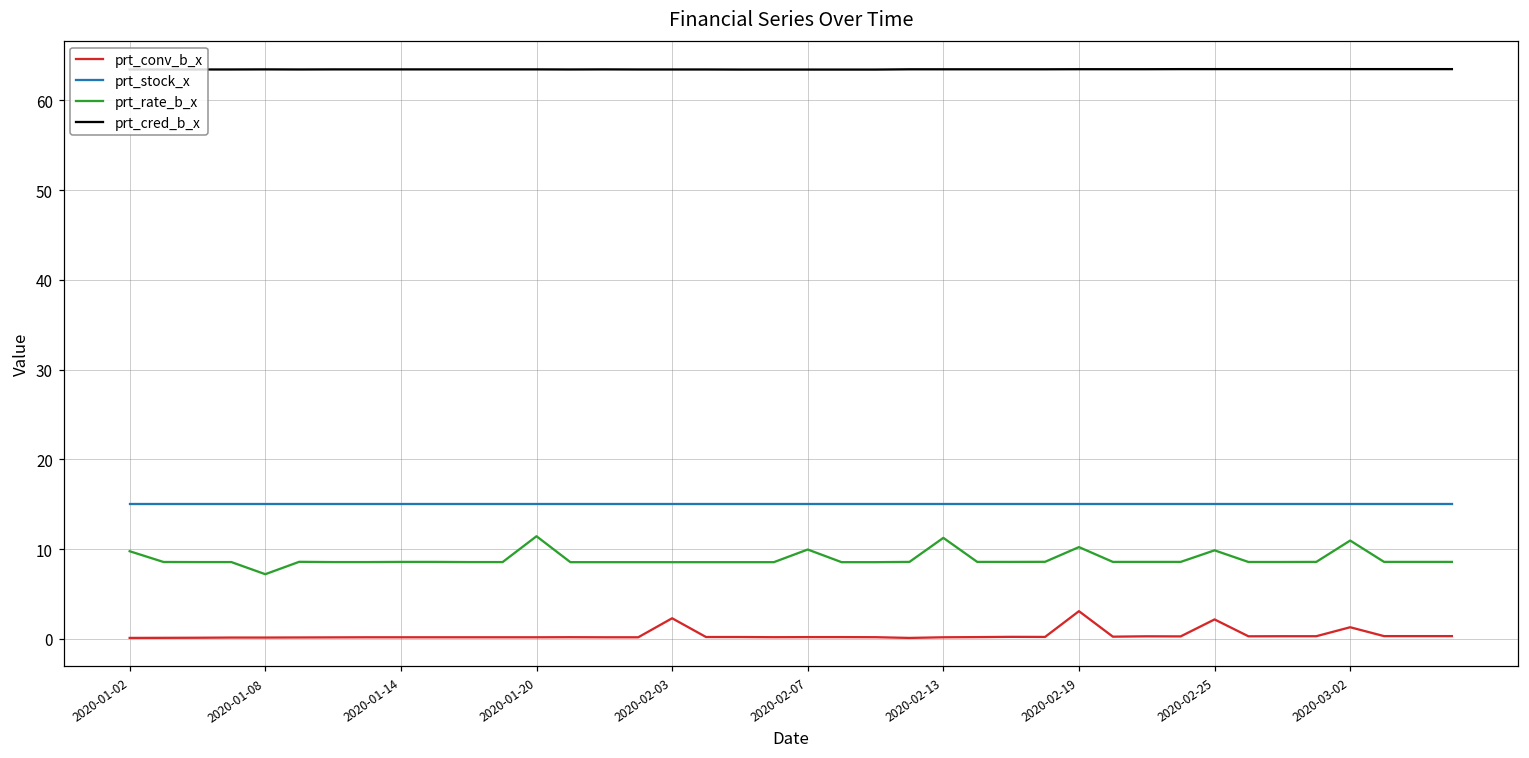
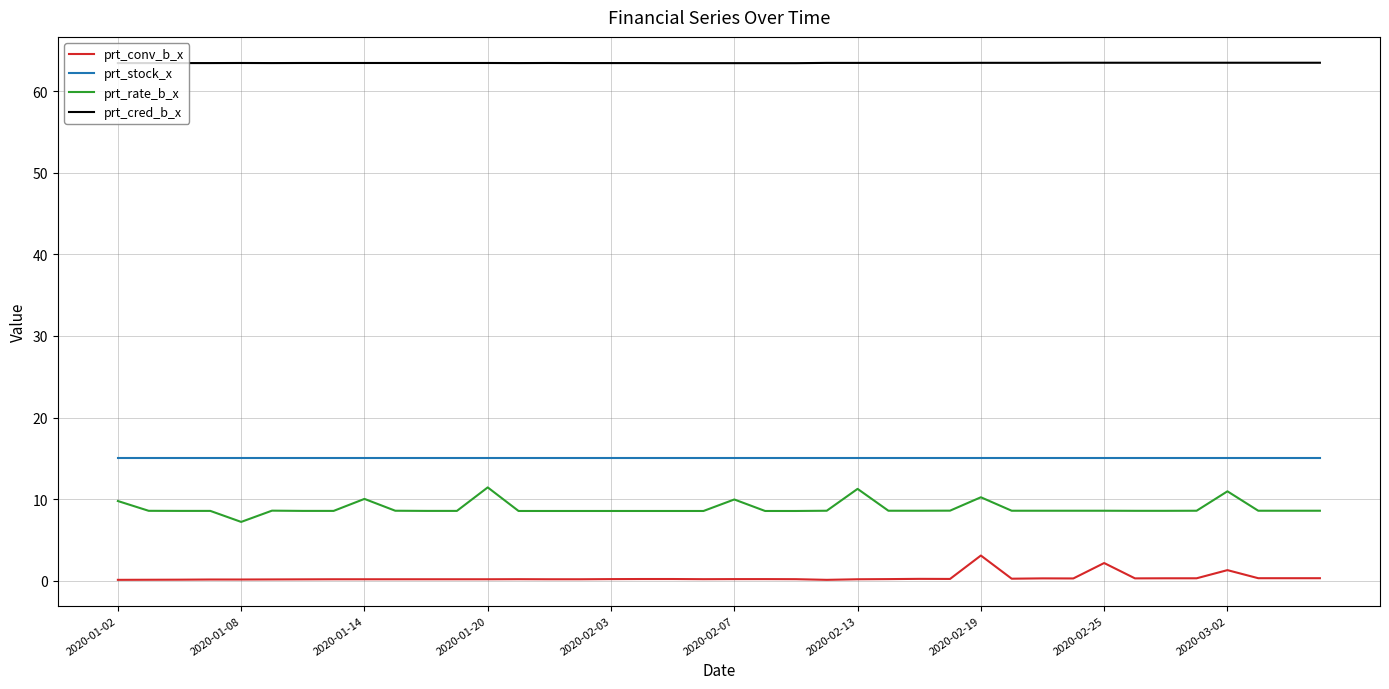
prt_rate_b_x, 2020-01-14: 9 -> 10
prt_conv_b_x, 2020-02-03: 2 -> 0
prt_rate_b_x, 2020-02-25: 10 -> 9
